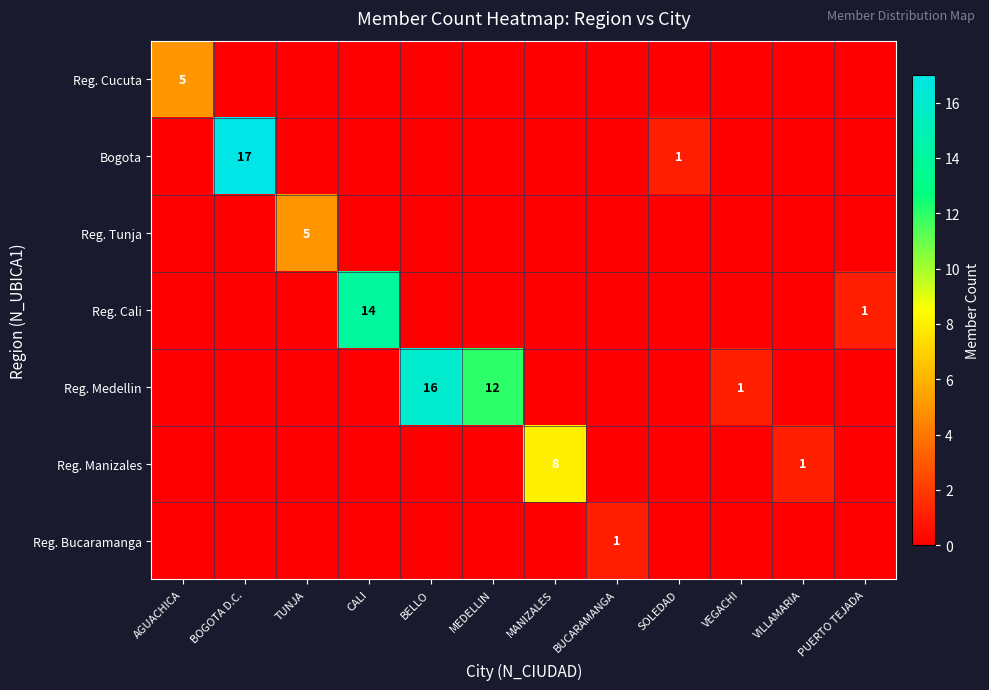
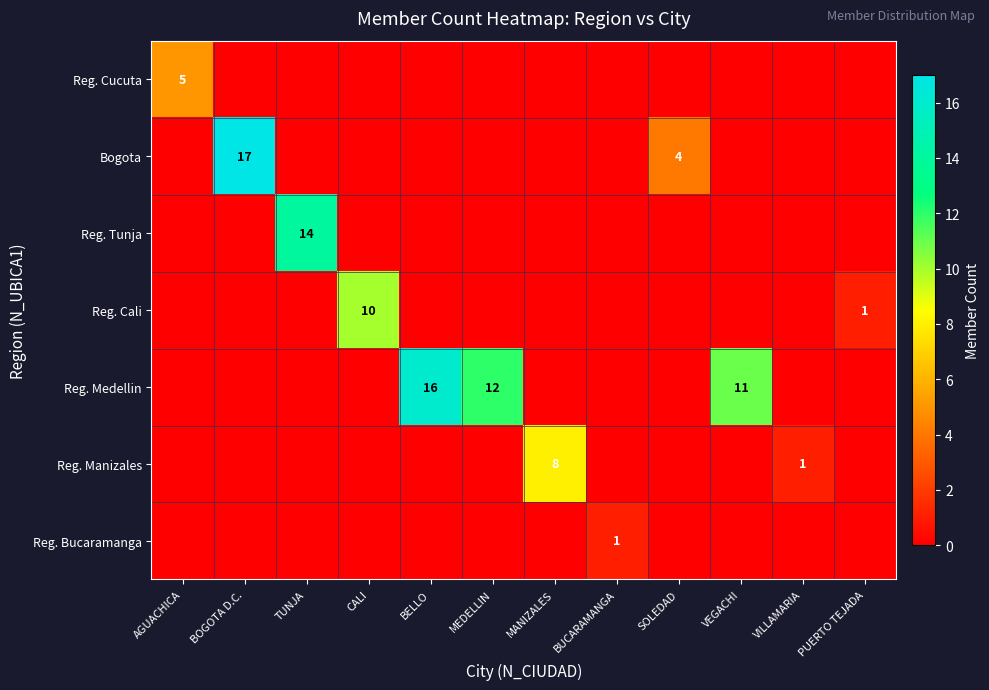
Bogota, SOLEDAD: 1 -> 4
Reg. Tunja, TUNJA: 5 -> 14
Reg. Cali, CALI: 14 -> 10
Reg. Medellin, VEGACHI: 1 -> 11
